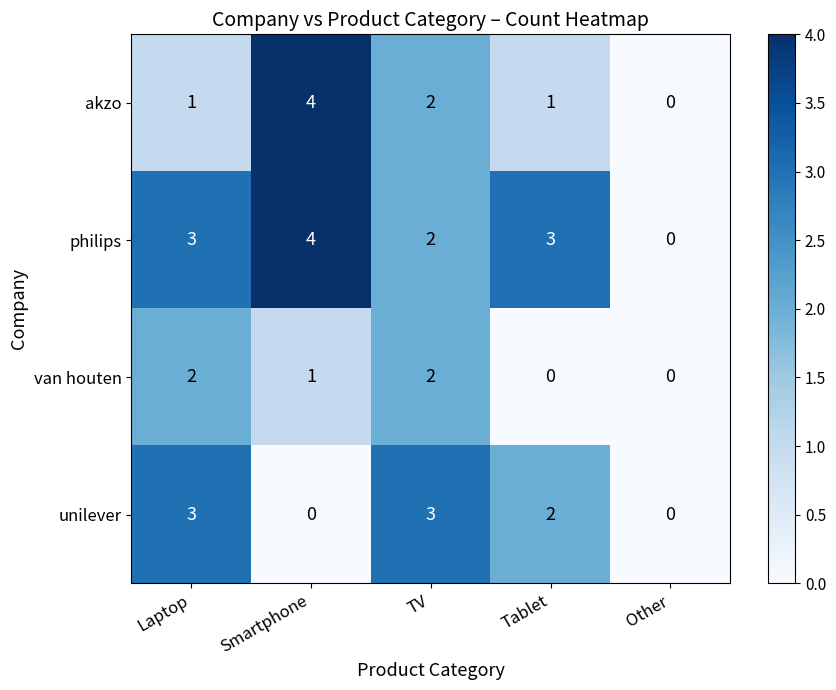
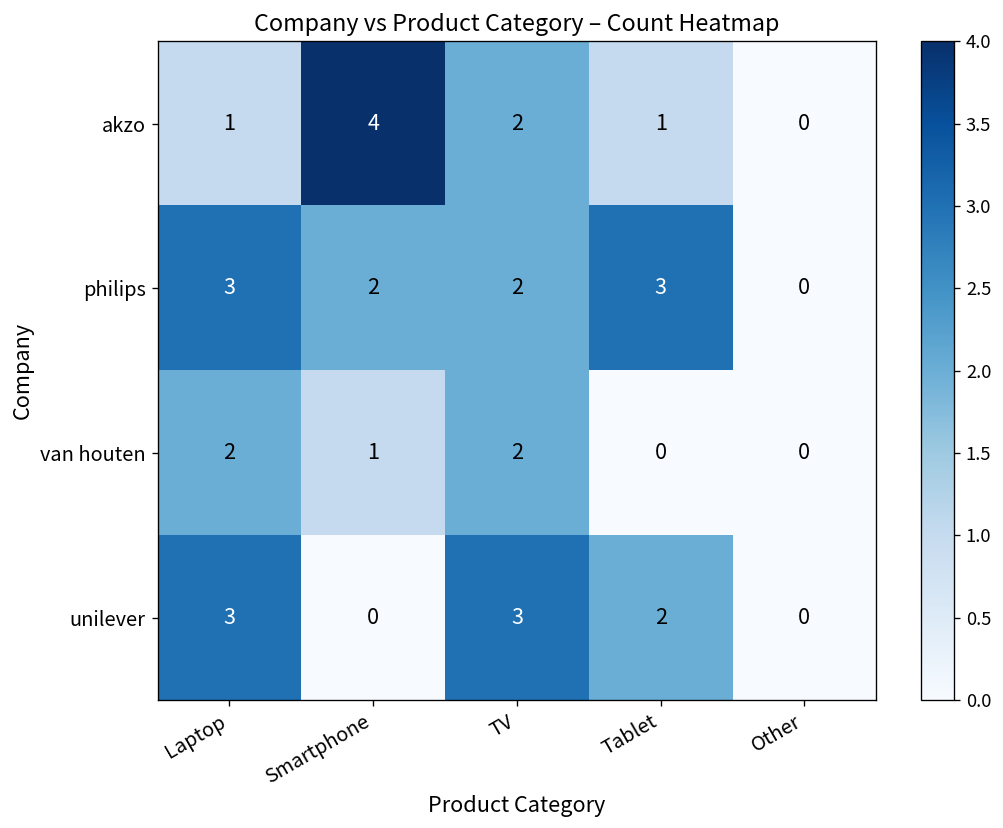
philips, Smartphone: 4 -> 2
